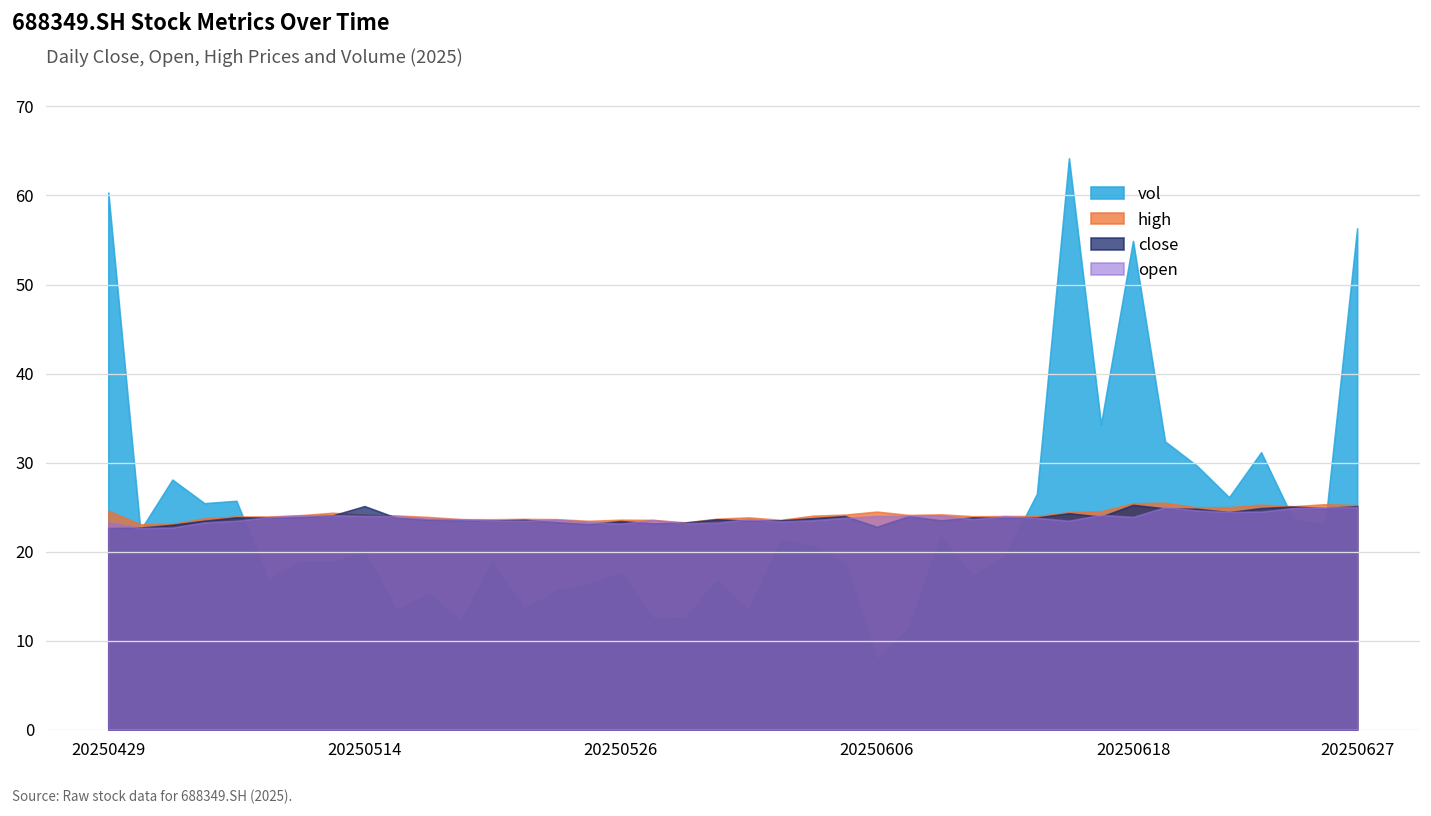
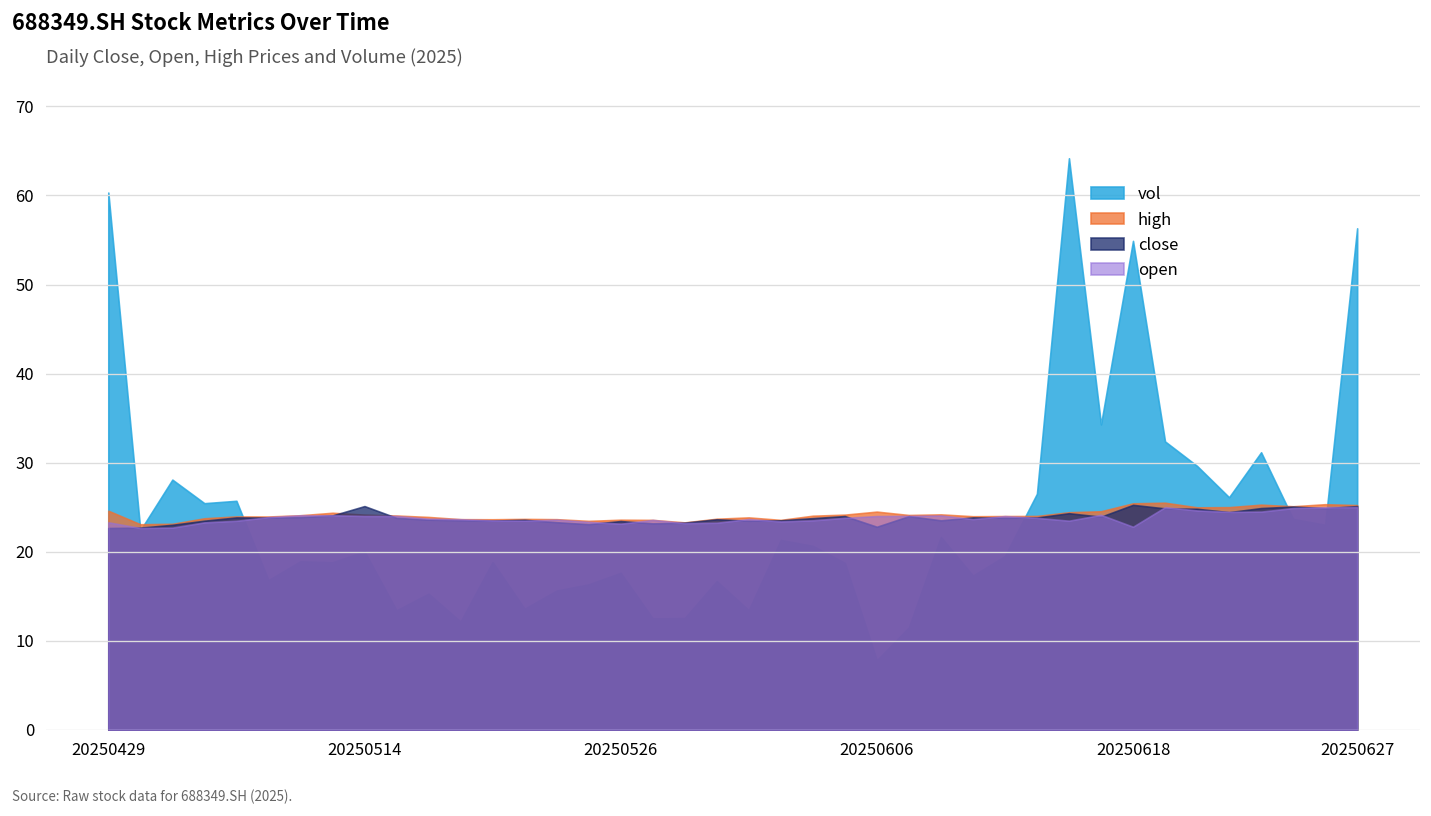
open, 20250618: 24 -> 23
